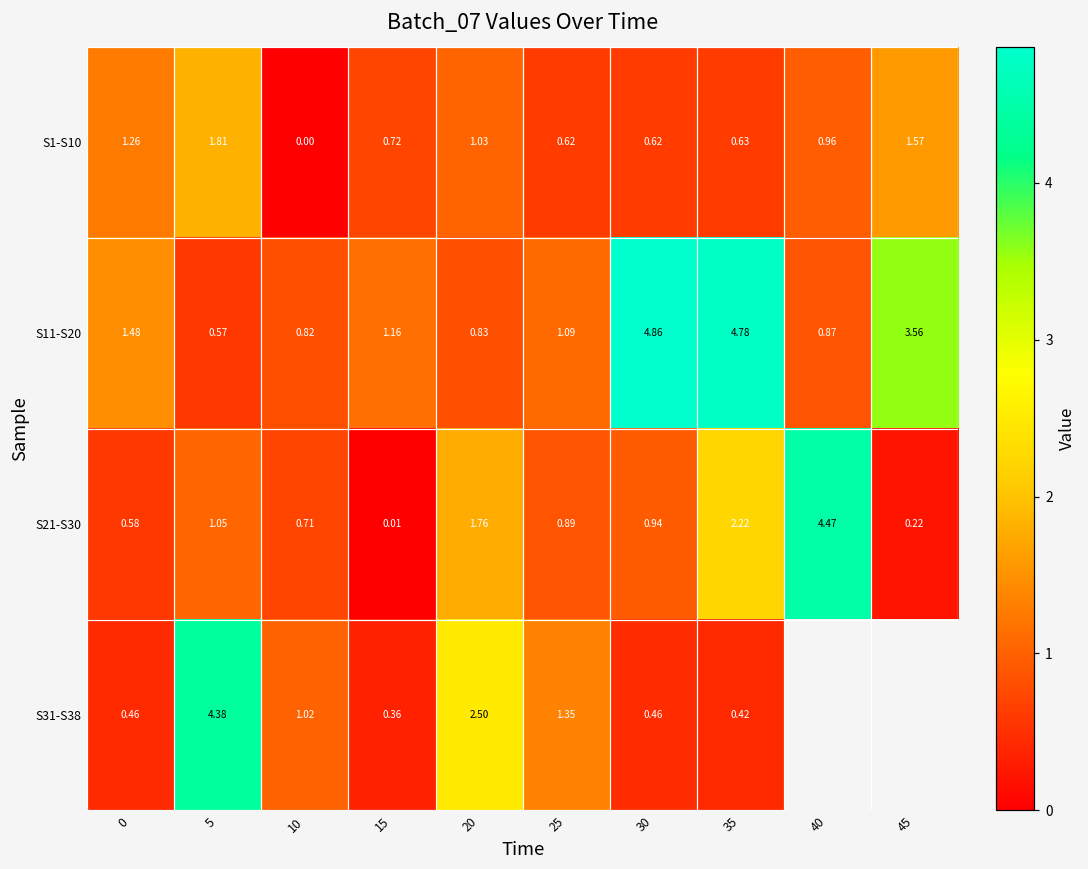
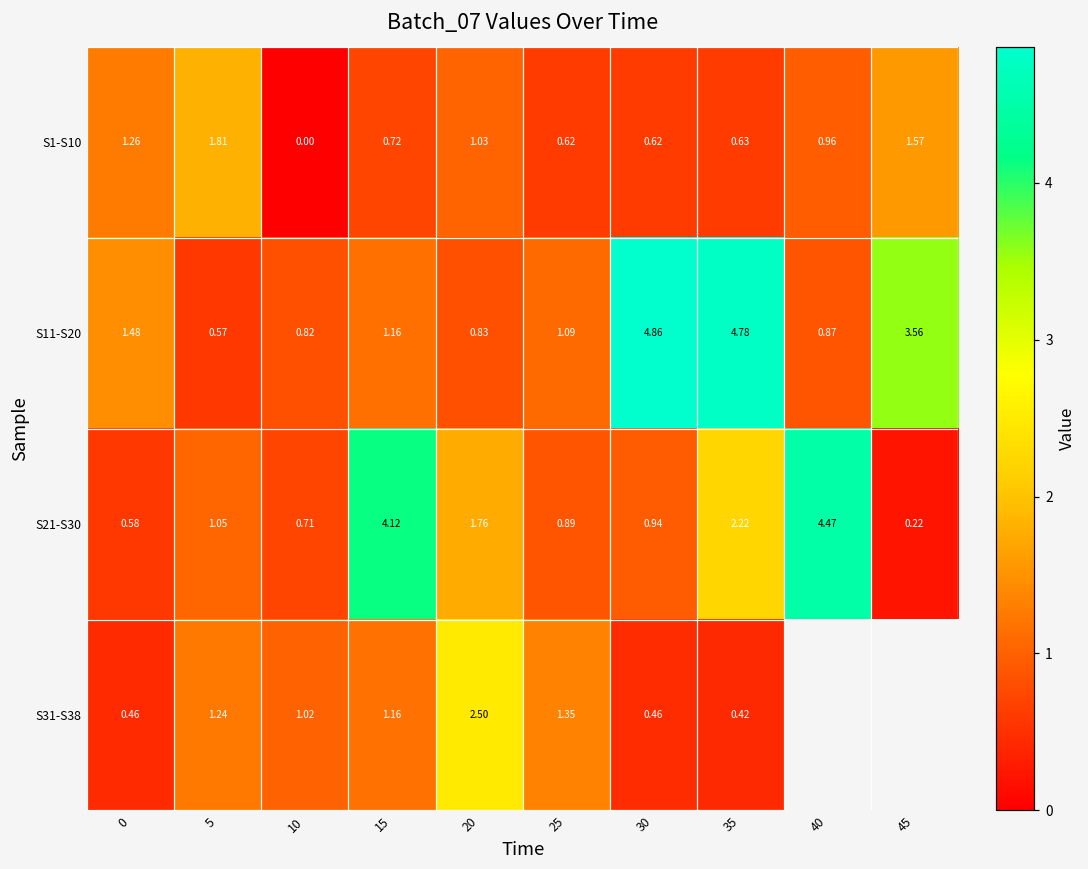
S21-S30, 15: 0.01 -> 4.12
S31-S38, 5: 4.38 -> 1.24
S31-S38, 15: 0.36 -> 1.16
